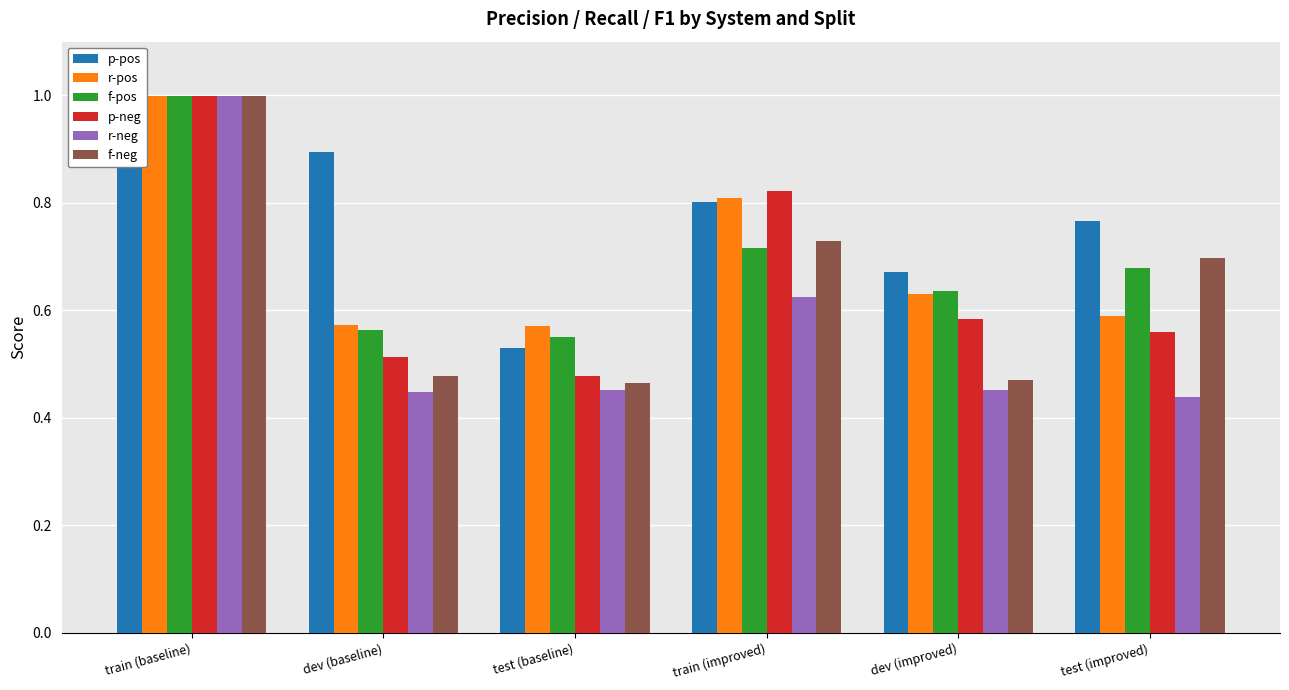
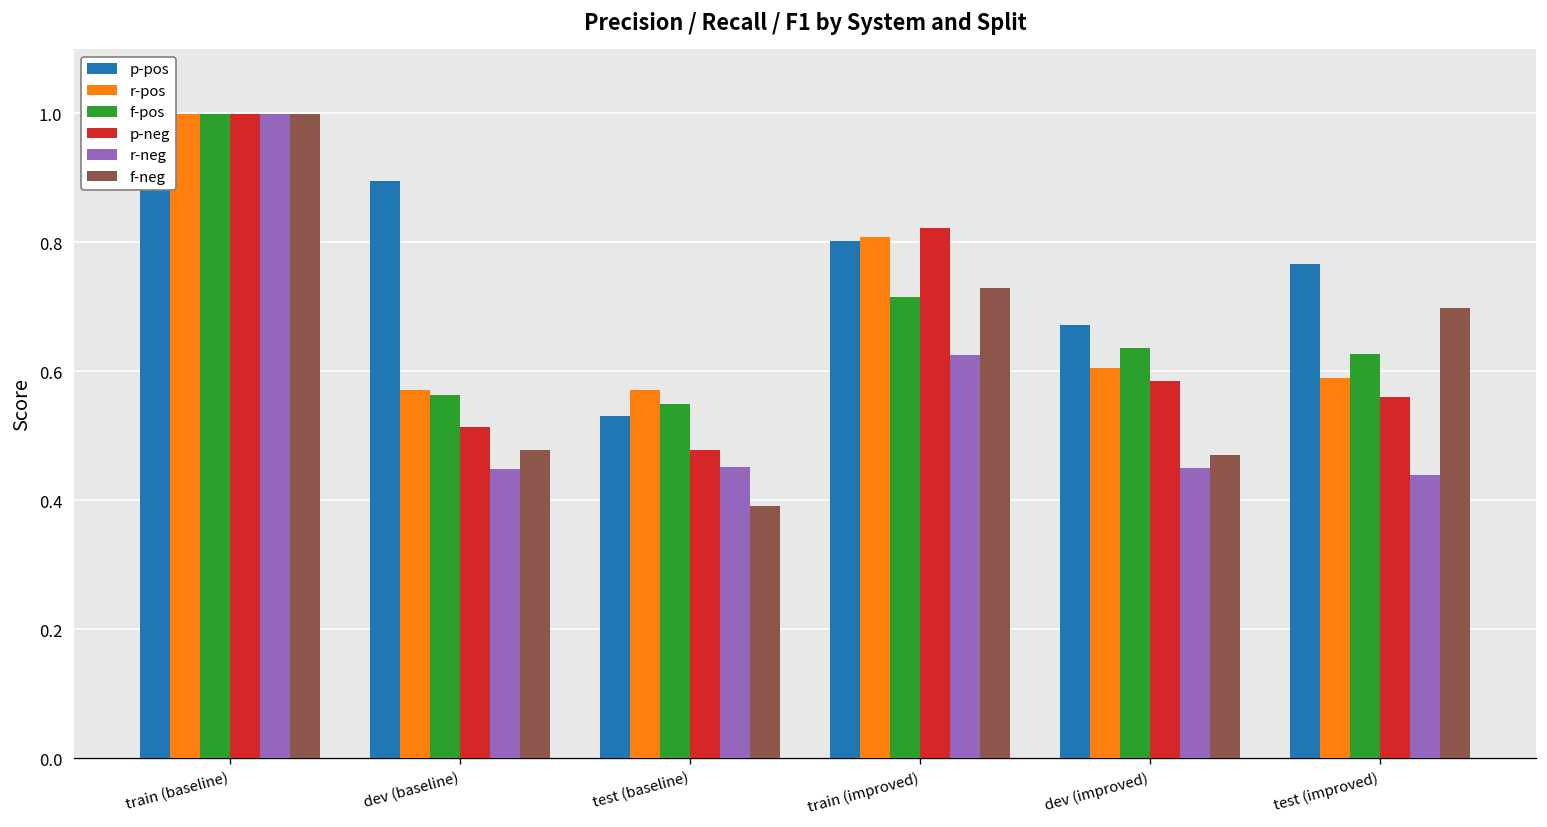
f-neg, test (baseline): 0.46 -> 0.39
r-pos, dev (improved): 0.63 -> 0.61
f-pos, test (improved): 0.68 -> 0.63
